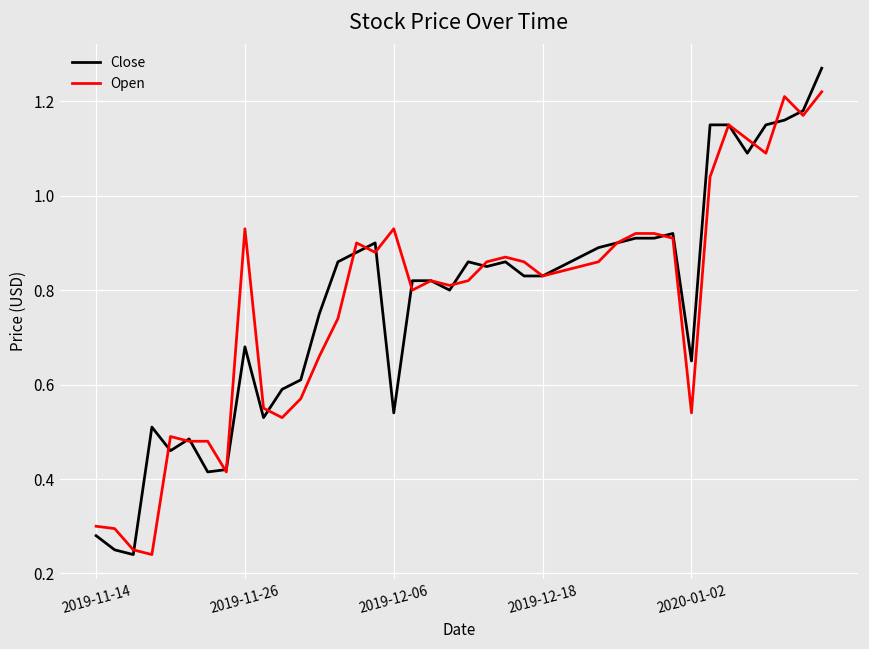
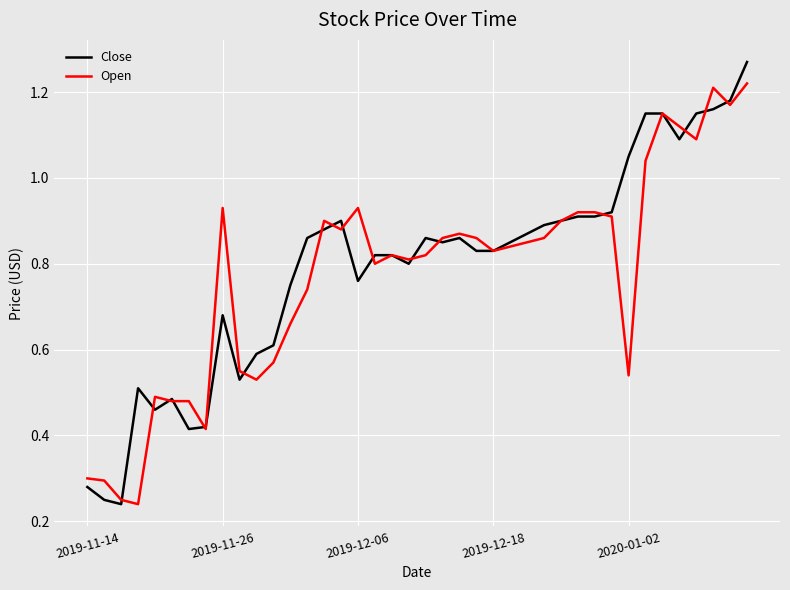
Close, 2019-12-06: 0.54 -> 0.76
Close, 2020-01-02: 0.65 -> 1.05
